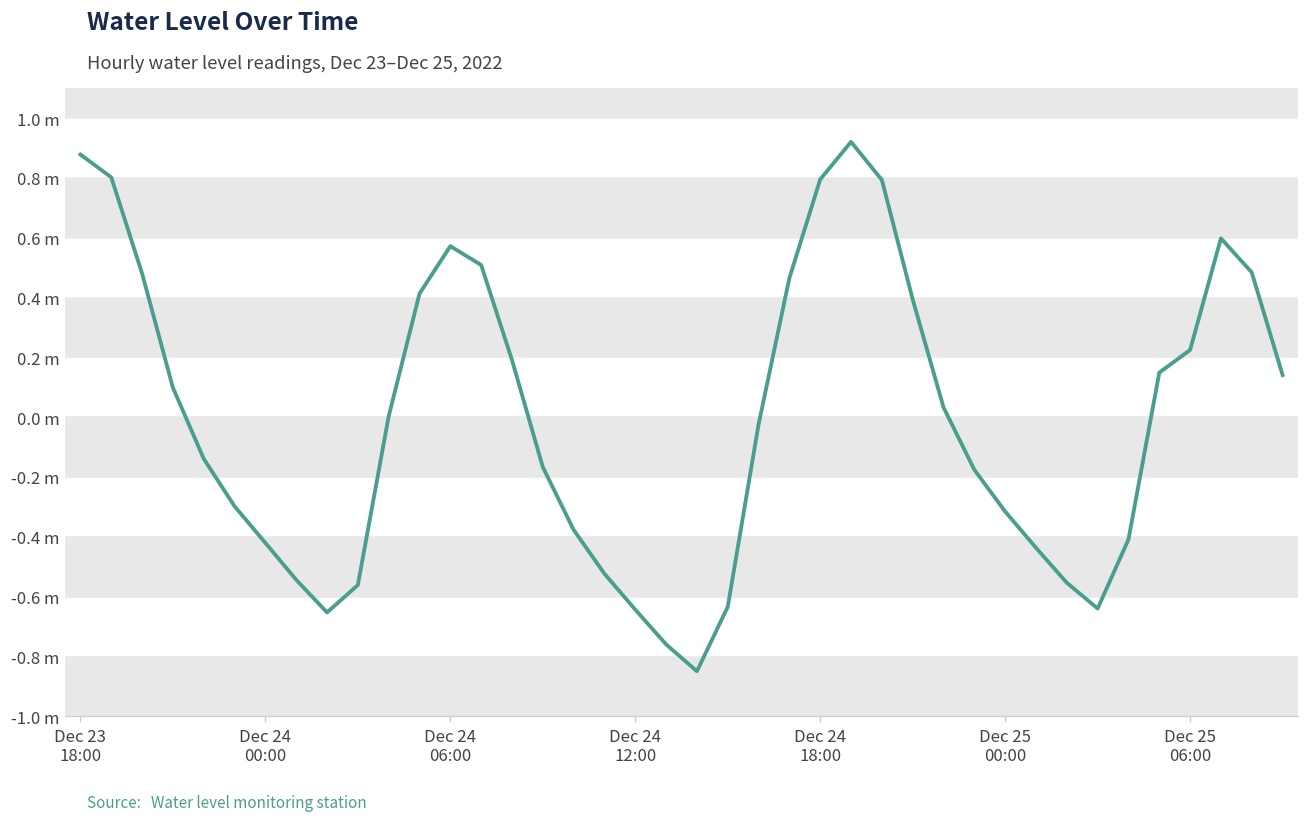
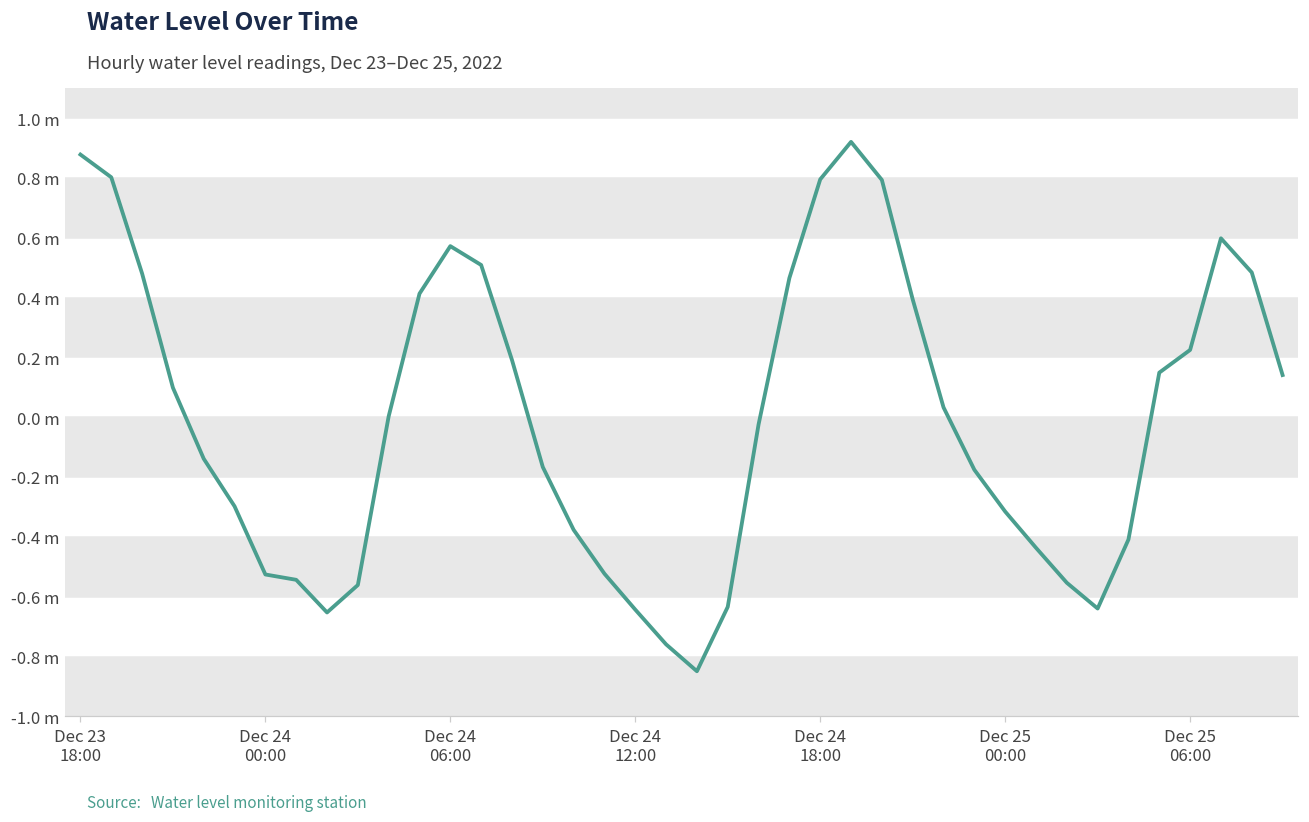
Dec 24 00:00: -0.42 m -> -0.53 m
